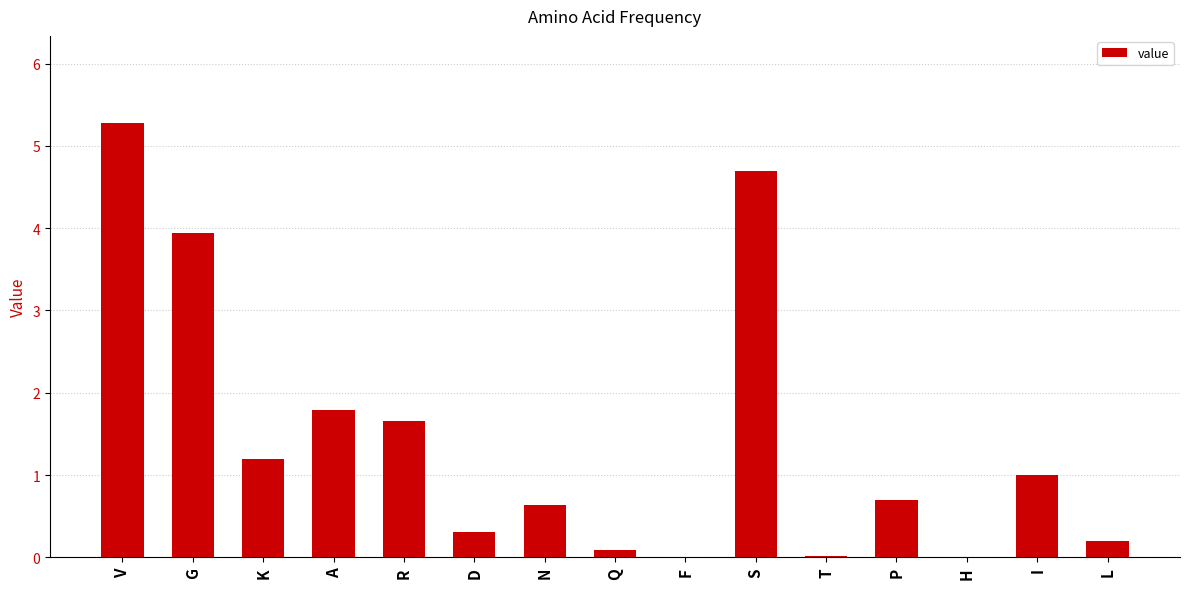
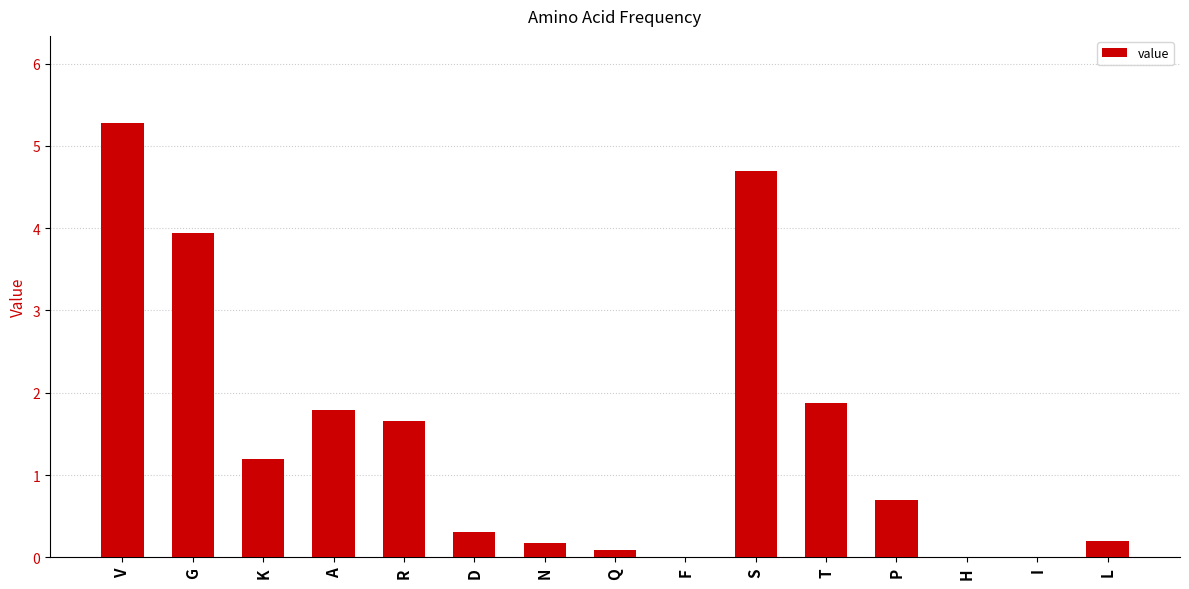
N: 0.6 -> 0.2
T: 0.0 -> 1.9
I: 1 -> 0
